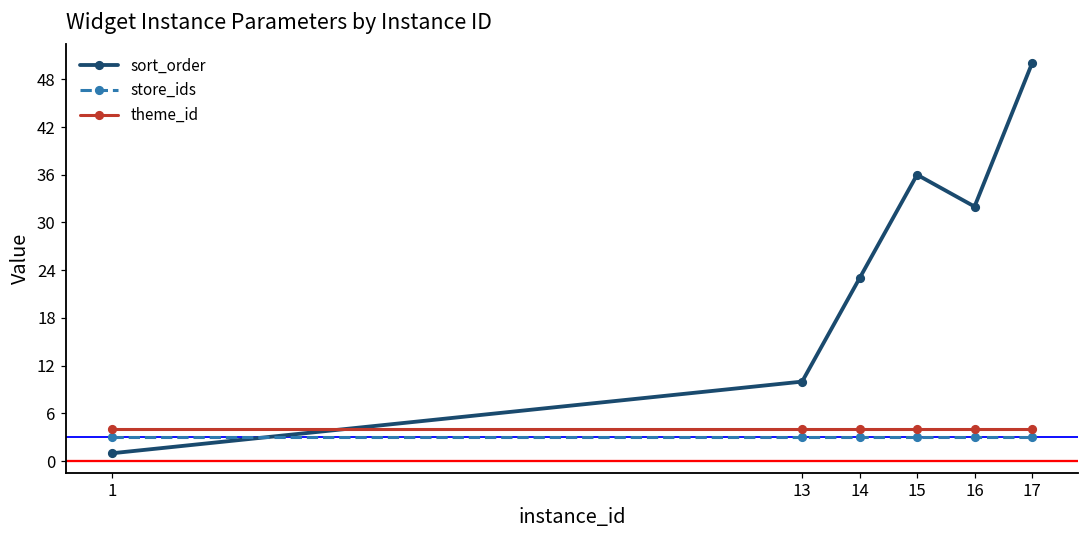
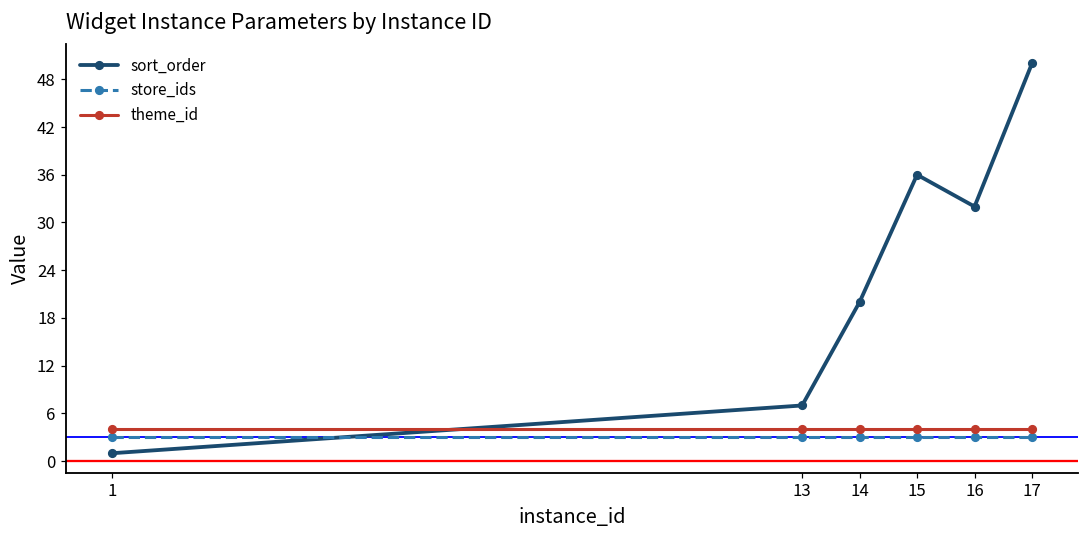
sort_order, 13: 10 -> 7
sort_order, 14: 23 -> 20
